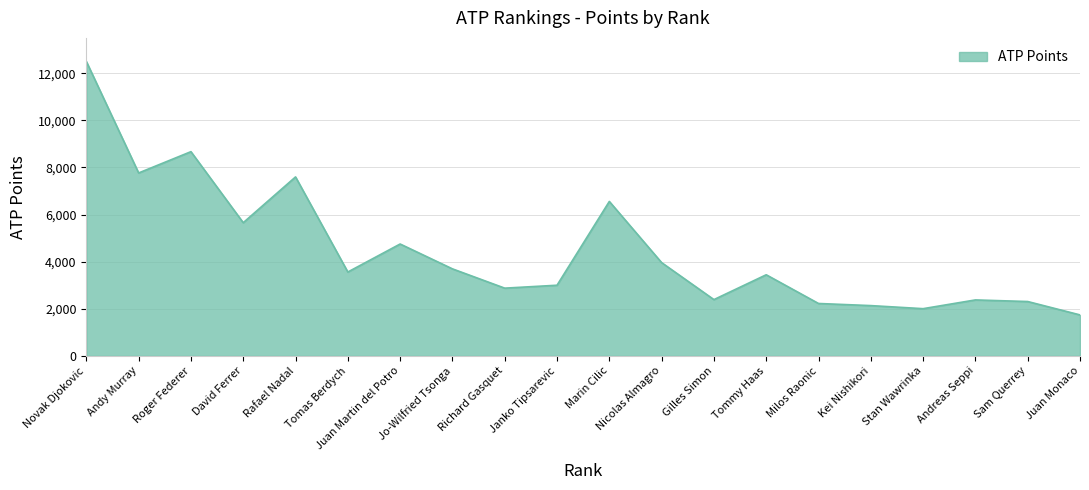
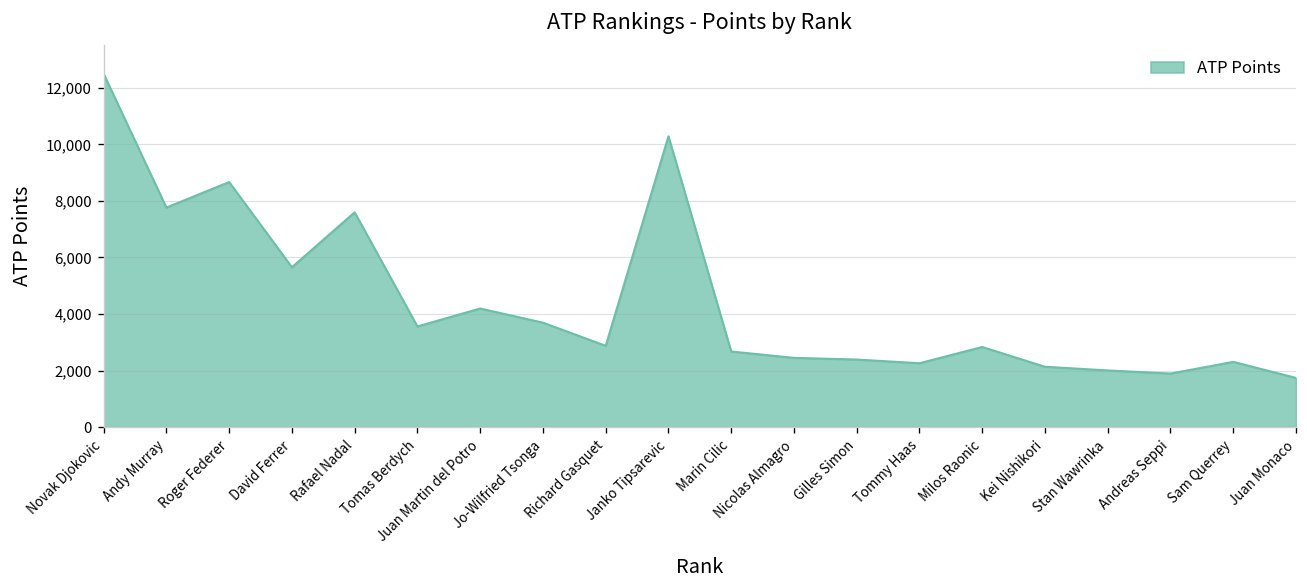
Juan Martin del Potro: 4,800 -> 4,200
Janko Tipsarevic: 3,000 -> 10,300
Marin Cilic: 6,600 -> 2,700
Nicolas Almagro: 4,000 -> 2,500
Tommy Haas: 3,400 -> 2,300
Milos Raonic: 2,200 -> 2,800
Andreas Seppi: 2,400 -> 1,900
